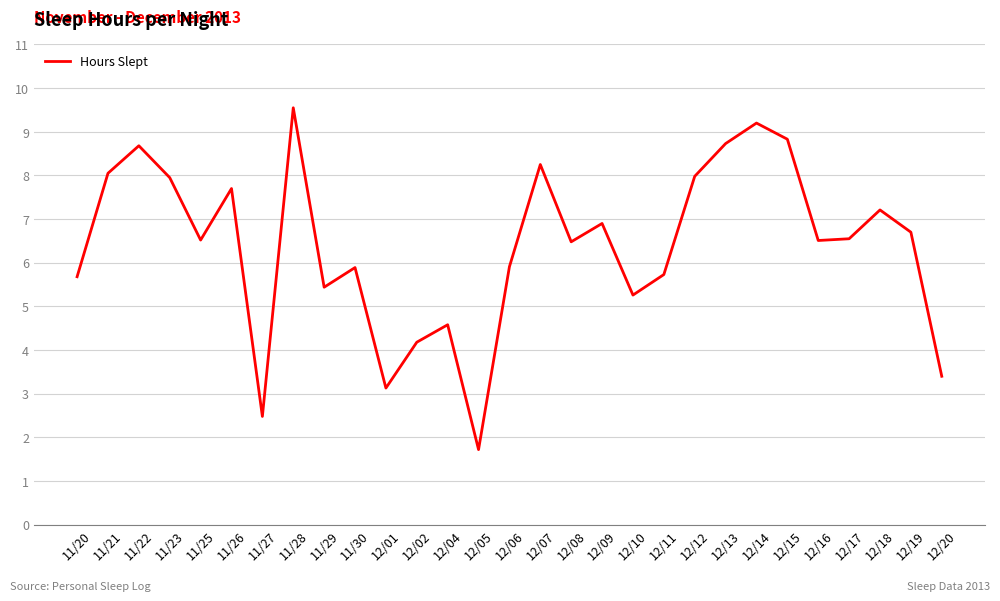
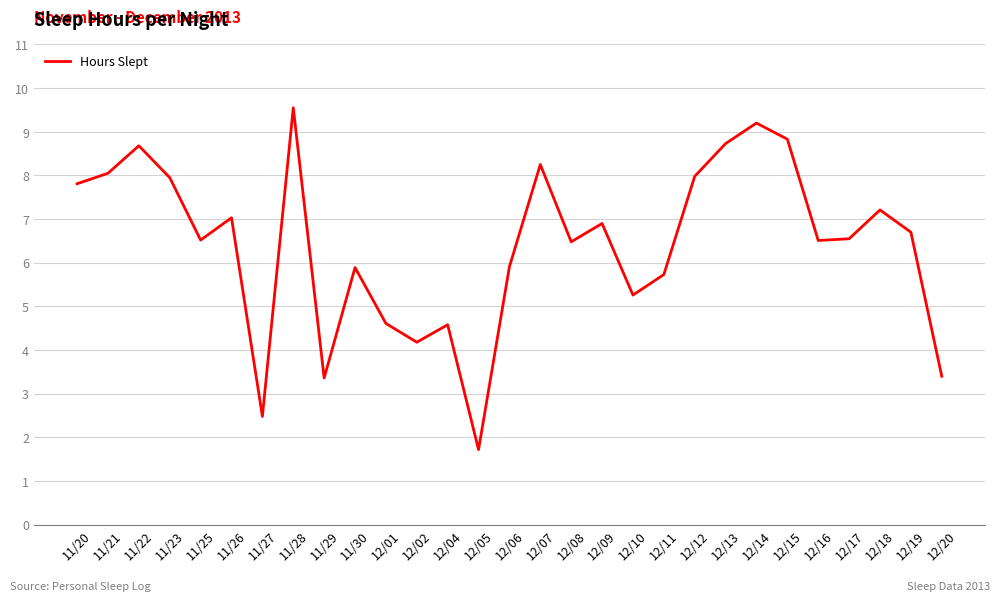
11/20: 5.7 -> 7.8
11/26: 7.7 -> 7.0
11/29: 5.4 -> 3.4
12/01: 3.1 -> 4.6
